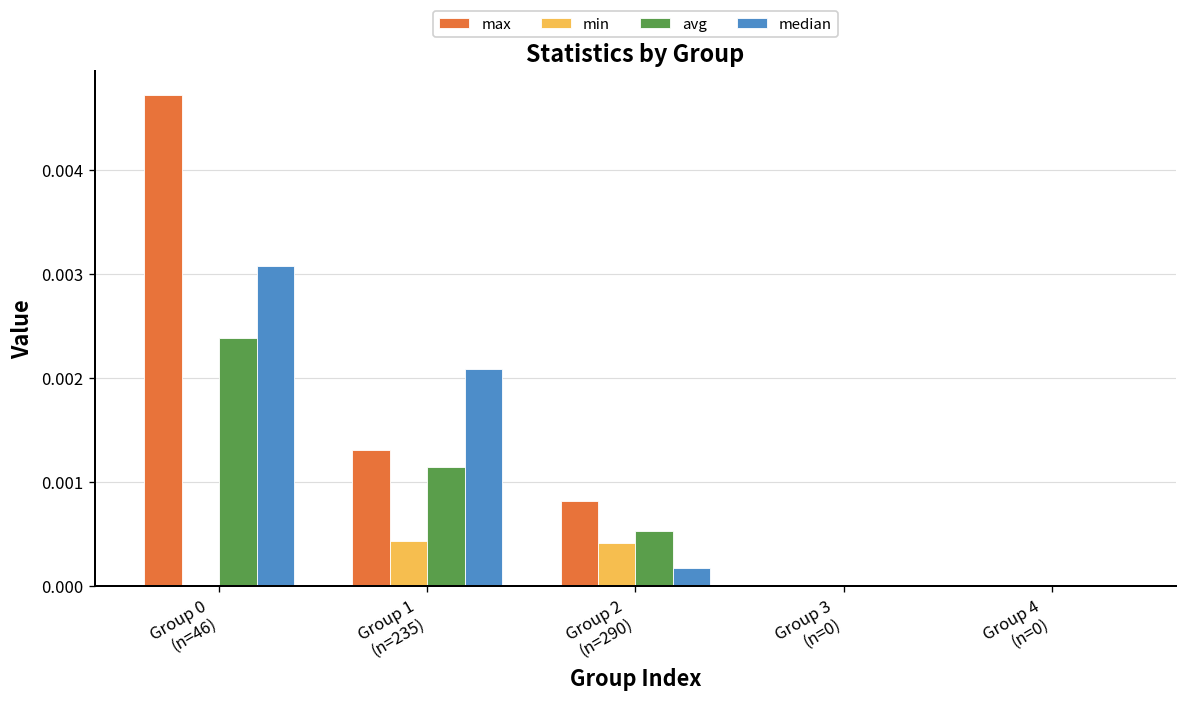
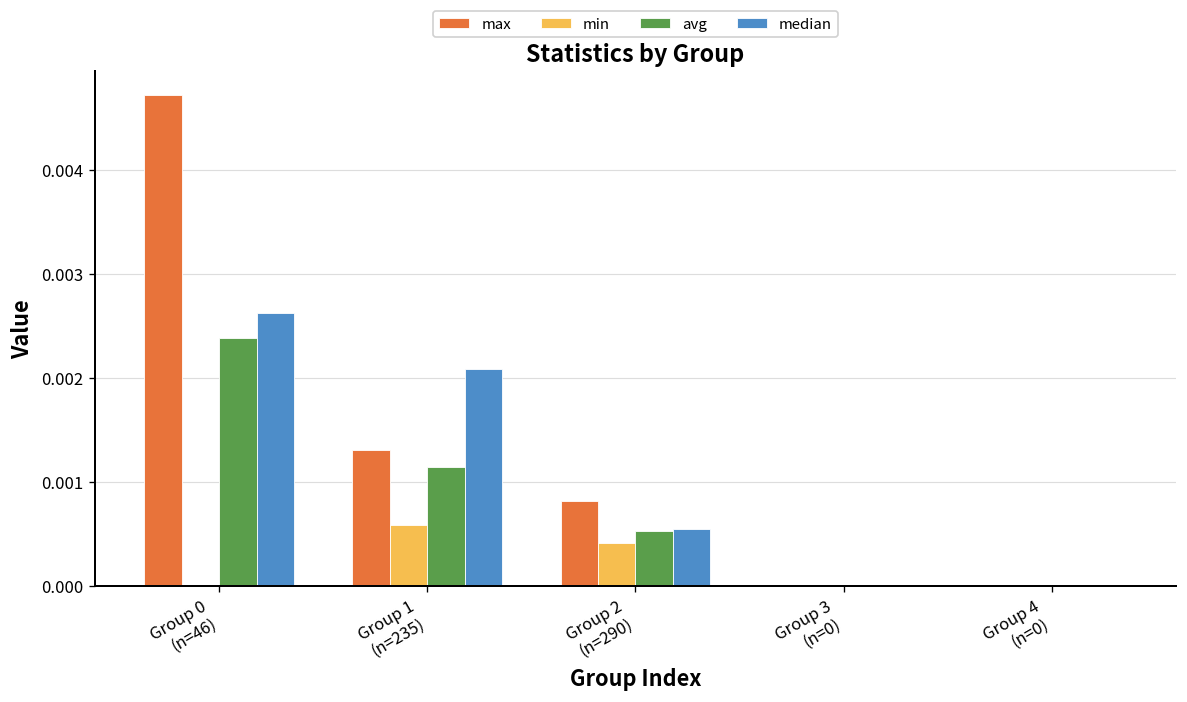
median, Group 0 (n=46): 0.0031 -> 0.0026
min, Group 1 (n=235): 0.0004 -> 0.0006
median, Group 2 (n=290): 0.0002 -> 0.0005
